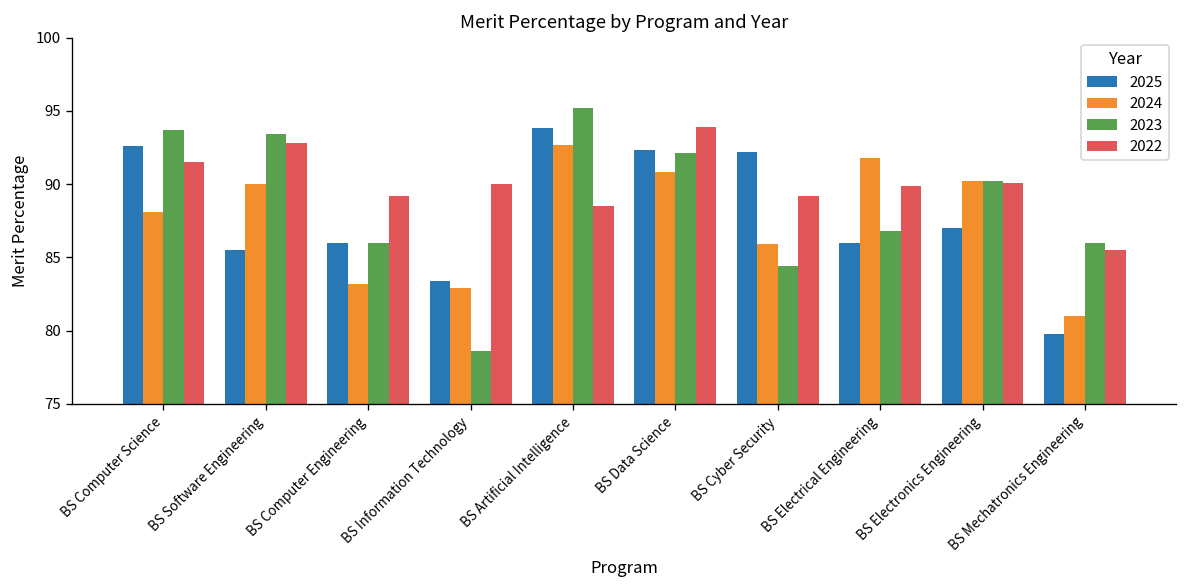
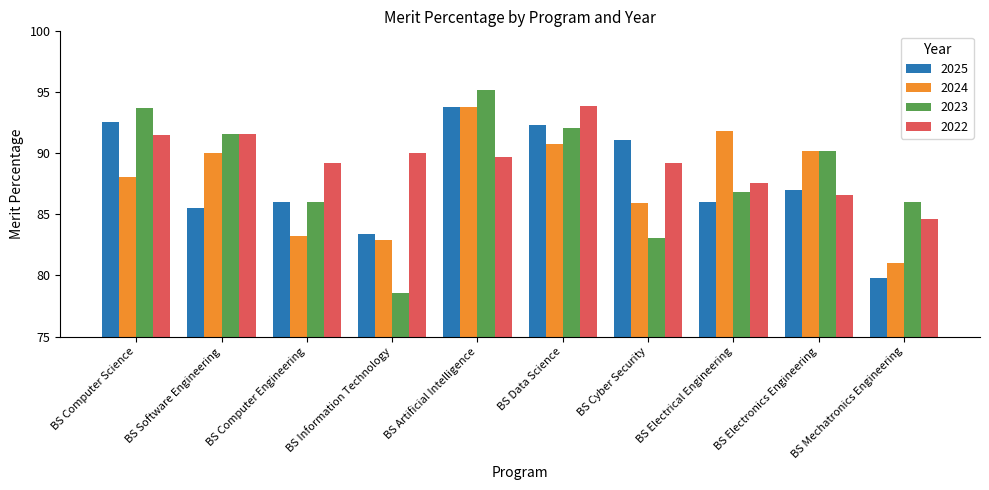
2023, BS Software Engineering: 93.4 -> 91.6
2022, BS Software Engineering: 92.8 -> 91.6
2024, BS Artificial Intelligence: 92.7 -> 93.8
2022, BS Artificial Intelligence: 88.5 -> 89.7
2025, BS Cyber Security: 92.2 -> 91.1
2023, BS Cyber Security: 84.4 -> 83.1
2022, BS Electrical Engineering: 89.9 -> 87.6
2022, BS Electronics Engineering: 90.1 -> 86.6
2022, BS Mechatronics Engineering: 85.5 -> 84.6
